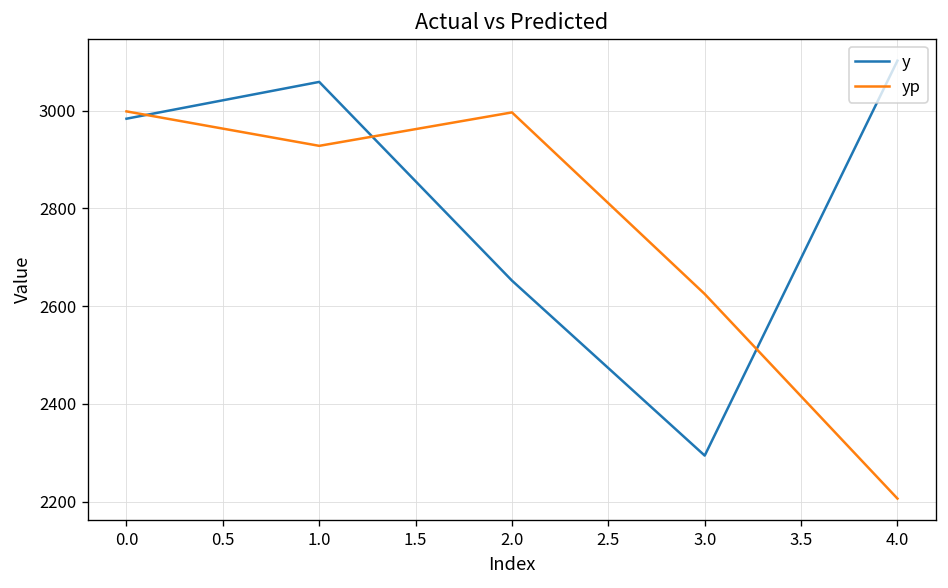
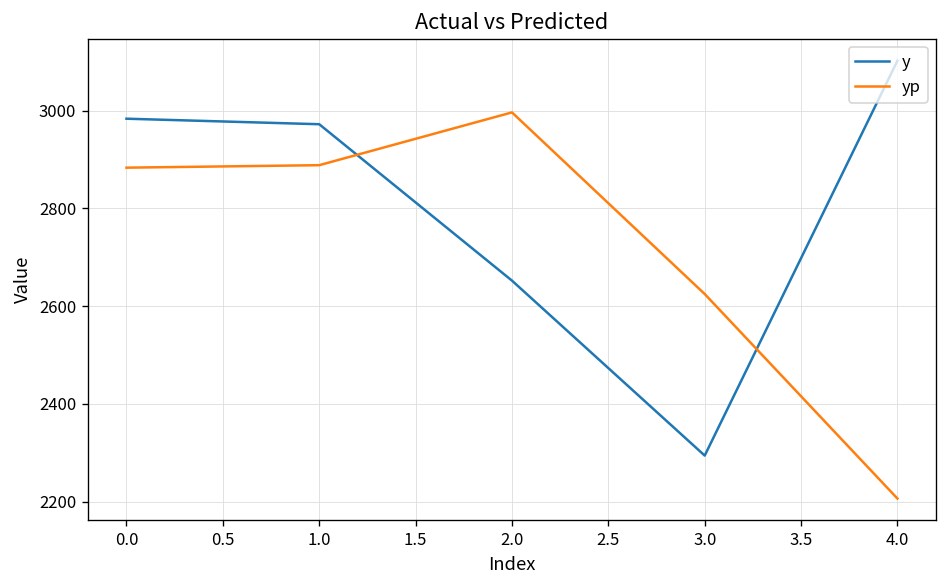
yp, 0.0: 3000 -> 2880
y, 1.0: 3060 -> 2970
yp, 1.0: 2930 -> 2890
